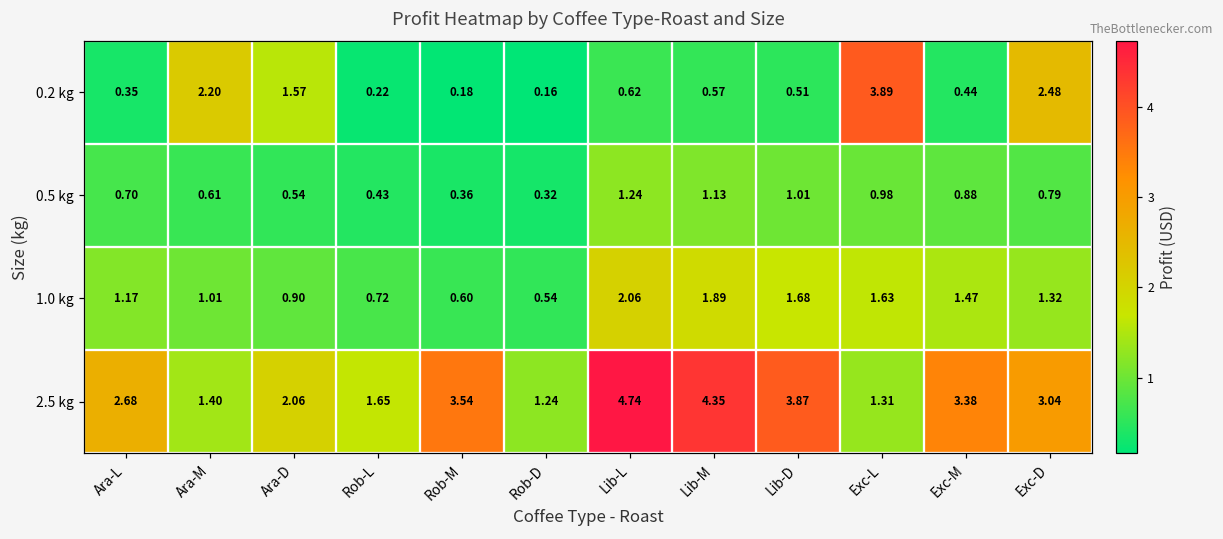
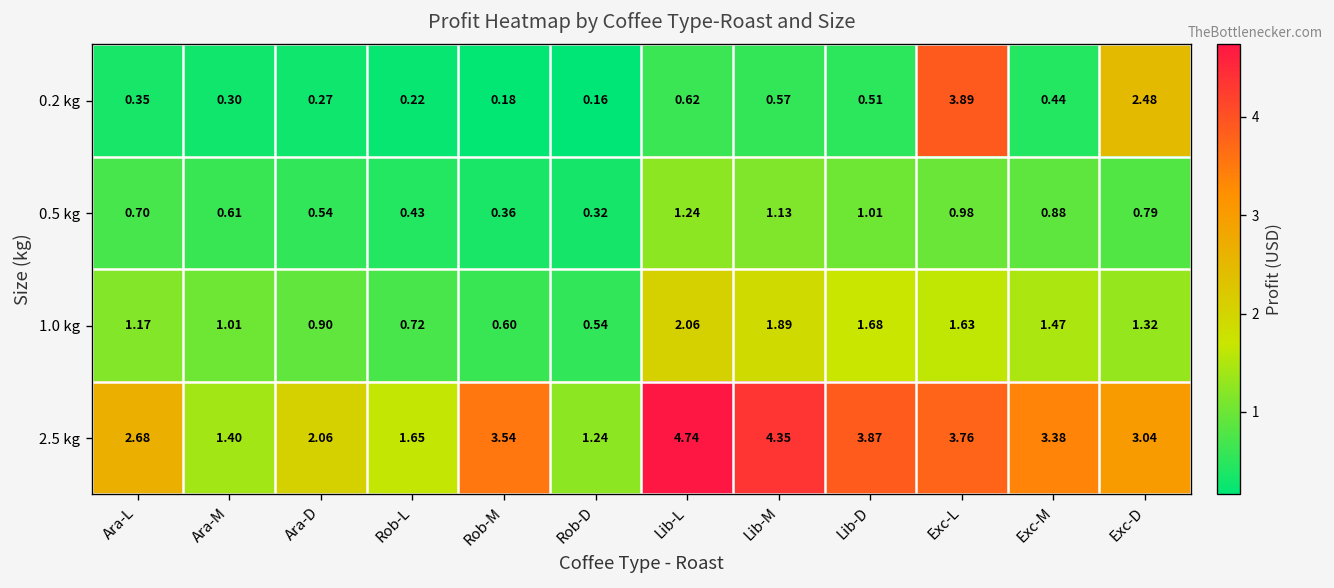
0.2 kg, Ara-M: 2.20 -> 0.30
0.2 kg, Ara-D: 1.57 -> 0.27
2.5 kg, Exc-L: 1.31 -> 3.76
